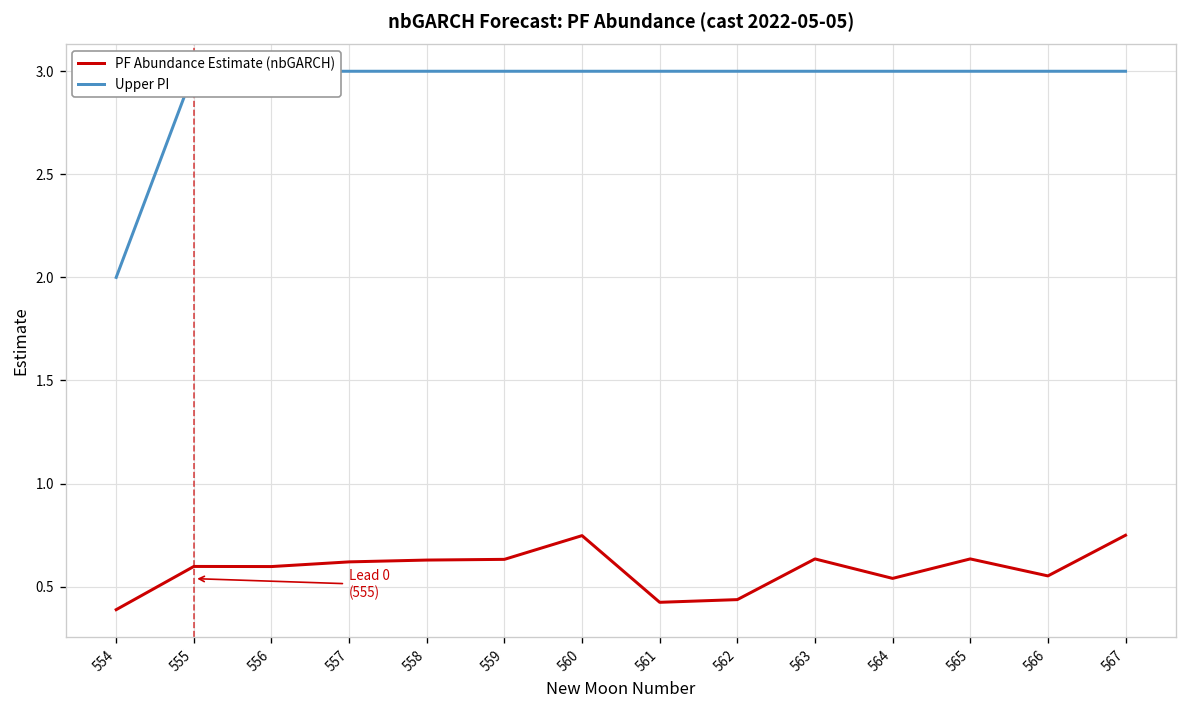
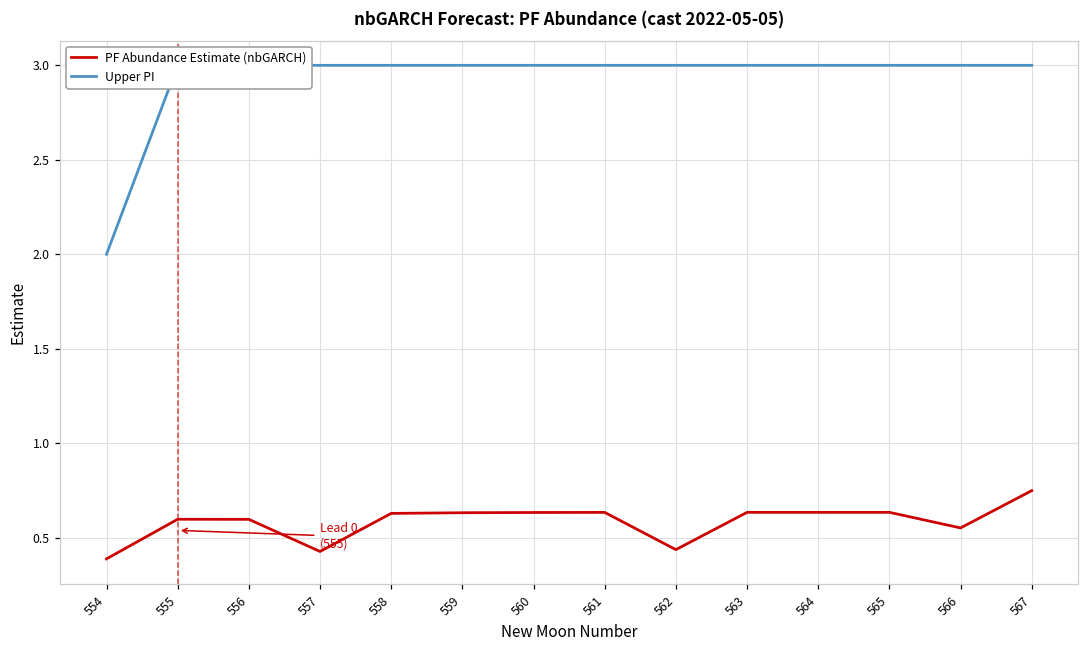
PF Abundance Estimate (nbGARCH), 557: 0.62 -> 0.43
PF Abundance Estimate (nbGARCH), 560: 0.75 -> 0.63
PF Abundance Estimate (nbGARCH), 561: 0.42 -> 0.63
PF Abundance Estimate (nbGARCH), 564: 0.54 -> 0.63
